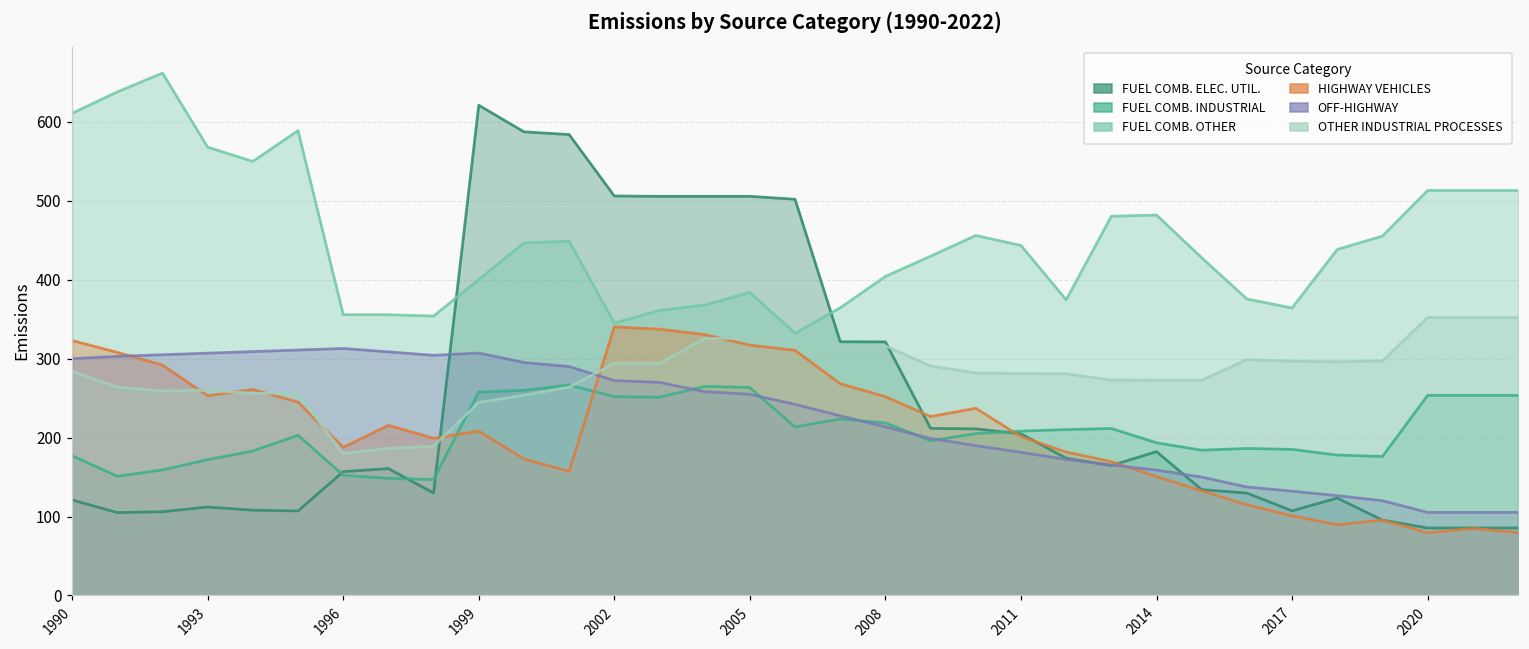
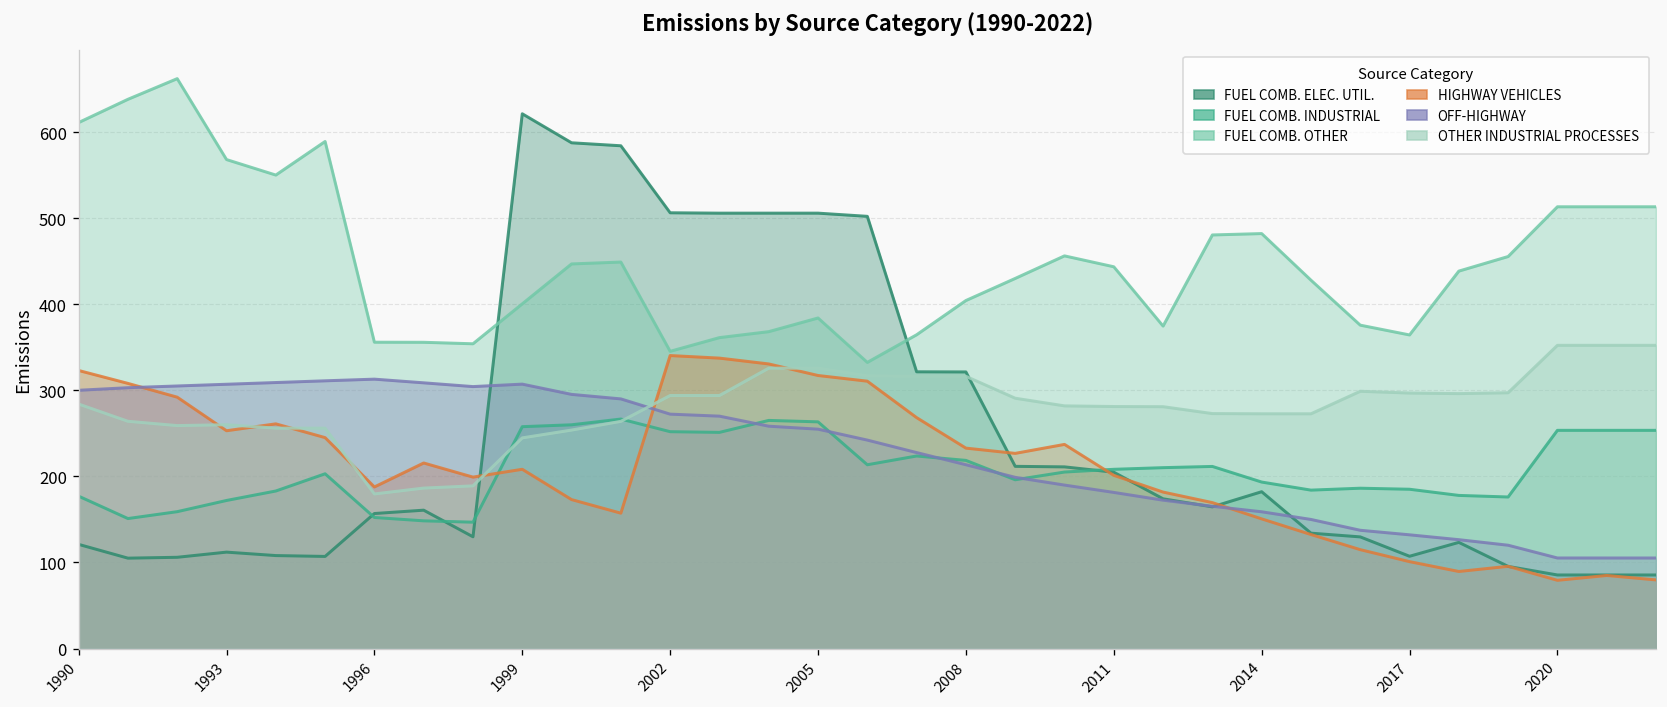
HIGHWAY VEHICLES, 2008: 250 -> 230
